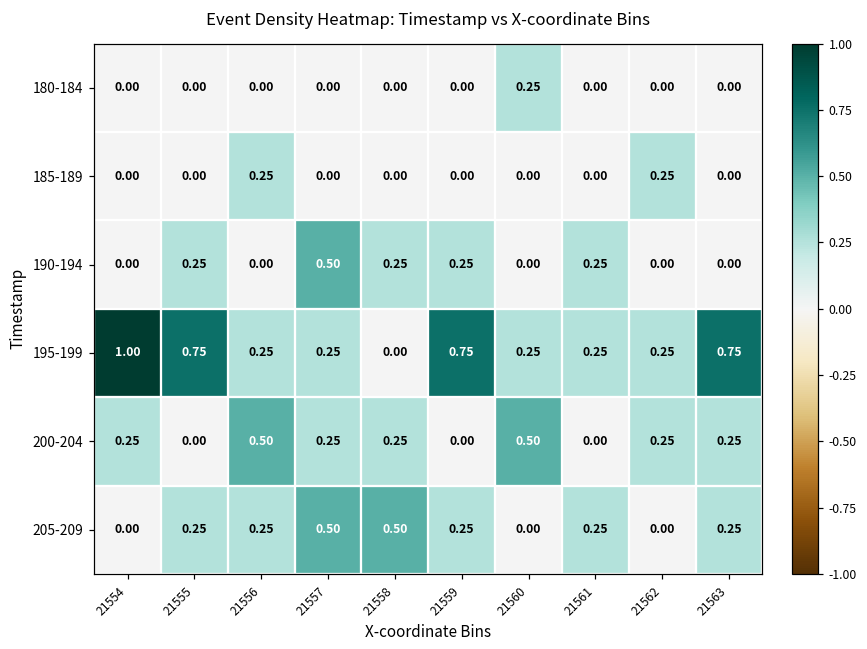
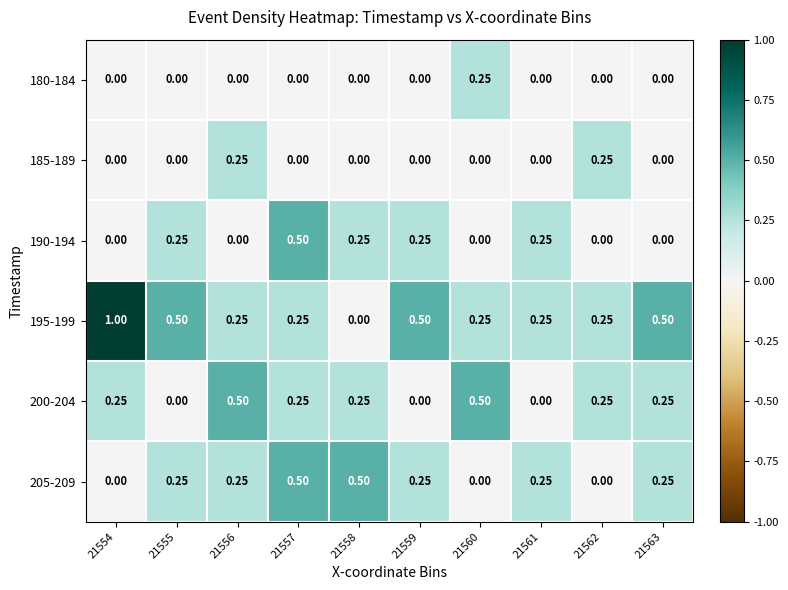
195-199, 21555: 0.75 -> 0.50
195-199, 21559: 0.75 -> 0.50
195-199, 21563: 0.75 -> 0.50
